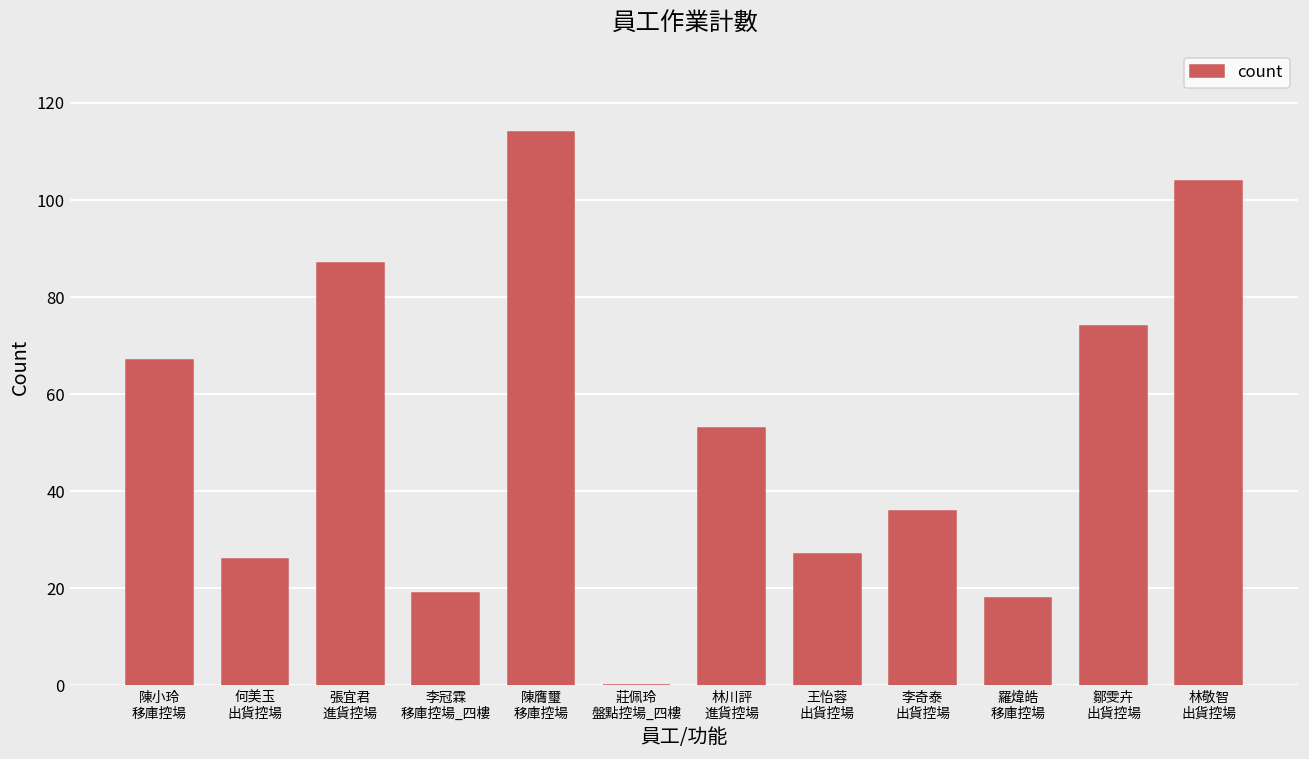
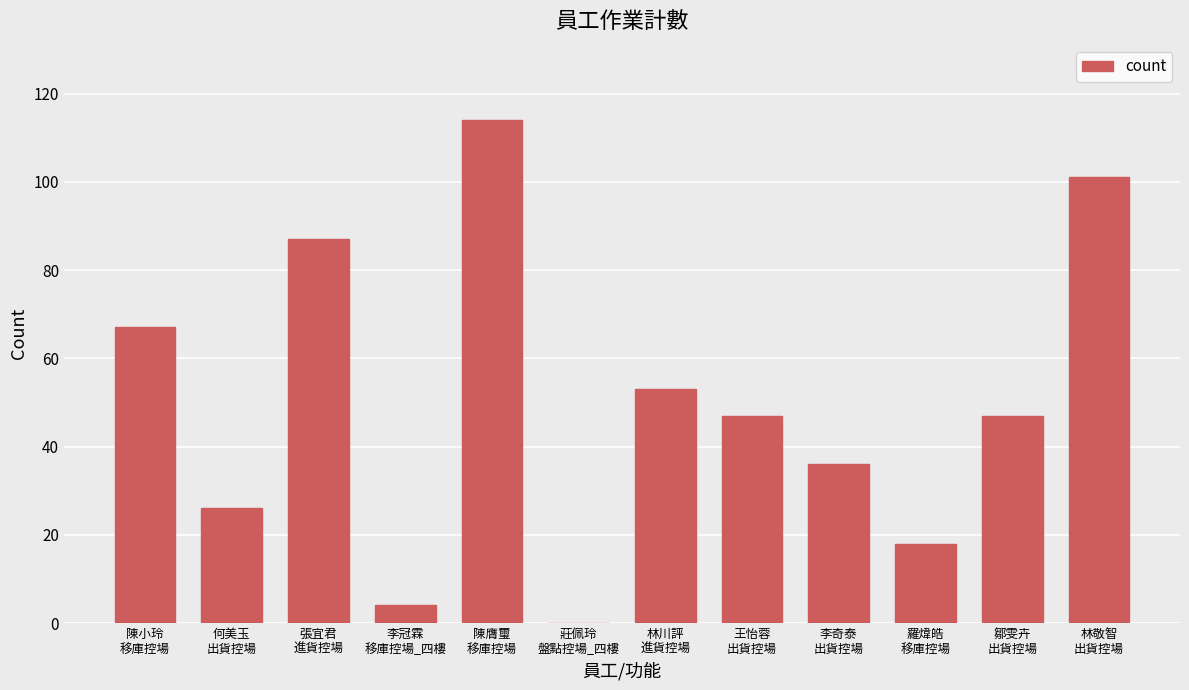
李冠霖 移庫控場_四樓: 19 -> 4
王怡蓉 出貨控場: 27 -> 47
鄒雯卉 出貨控場: 74 -> 47
林敬智 出貨控場: 104 -> 101
